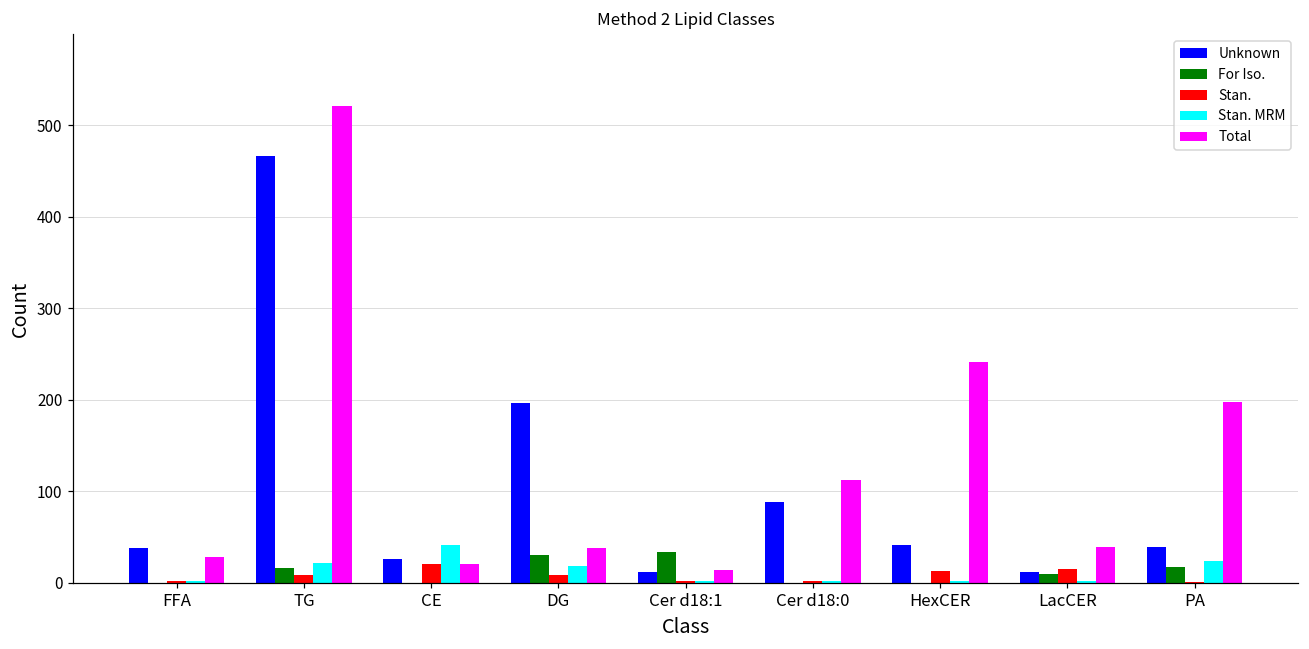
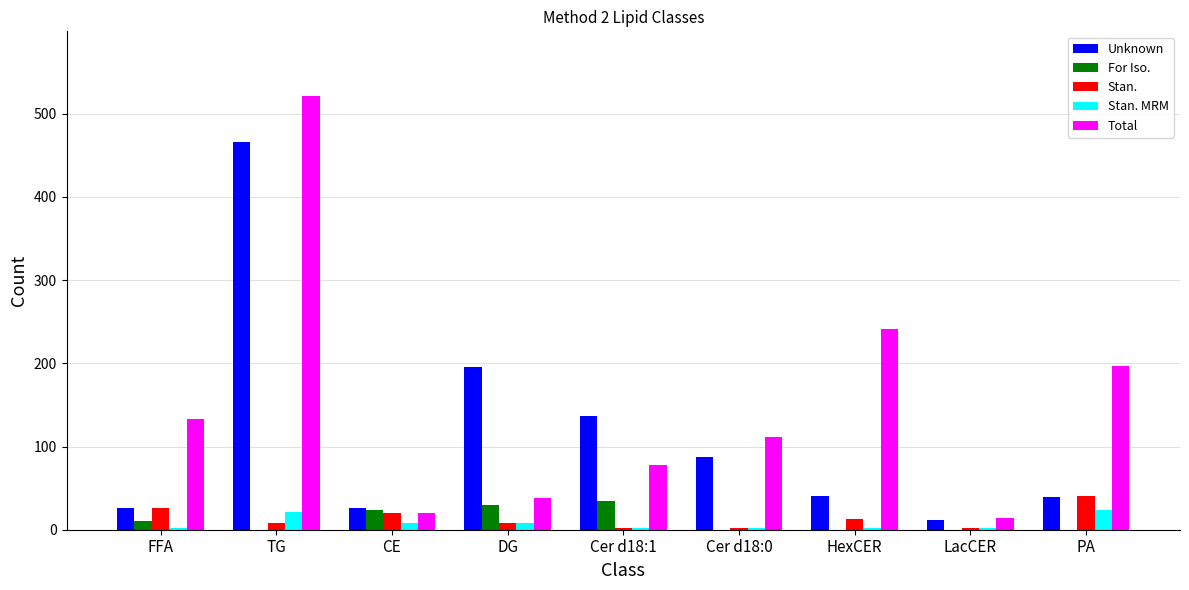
Unknown, FFA: 40 -> 30
For Iso., FFA: 0 -> 10
Stan., FFA: 0 -> 30
Total, FFA: 30 -> 130
For Iso., TG: 20 -> 0
For Iso., CE: 0 -> 20
Stan. MRM, CE: 40 -> 10
Stan. MRM, DG: 20 -> 10
Unknown, Cer d18:1: 10 -> 140
Total, Cer d18:1: 10 -> 80
For Iso., LacCER: 10 -> 0
Stan., LacCER: 20 -> 0
Total, LacCER: 40 -> 10
For Iso., PA: 20 -> 0
Stan., PA: 0 -> 40
